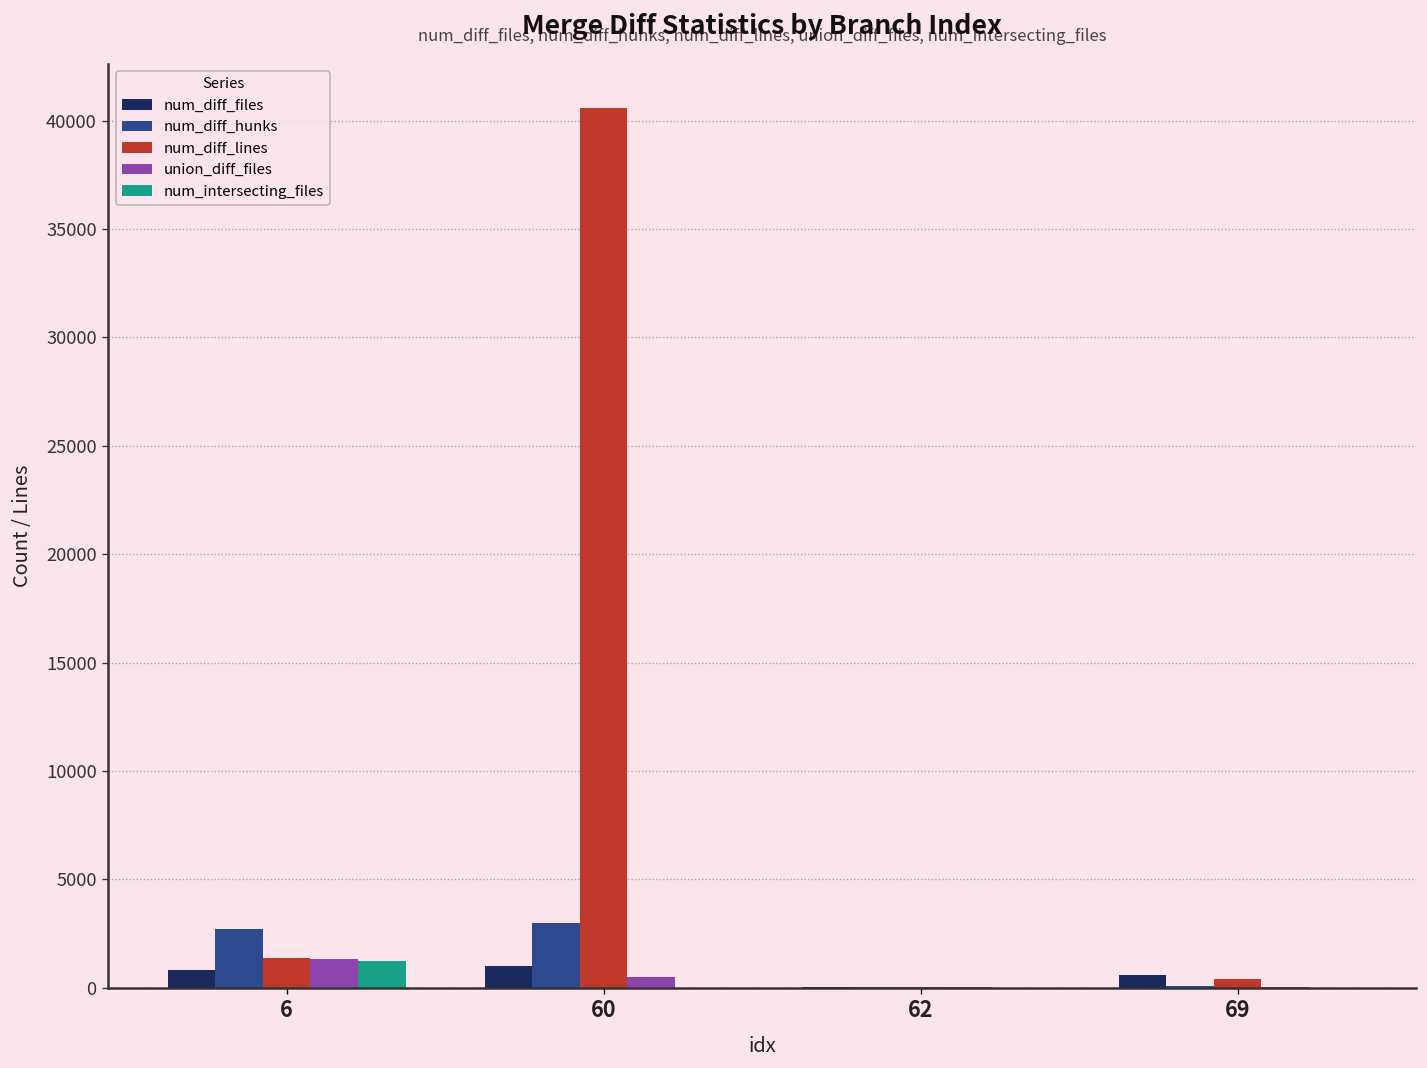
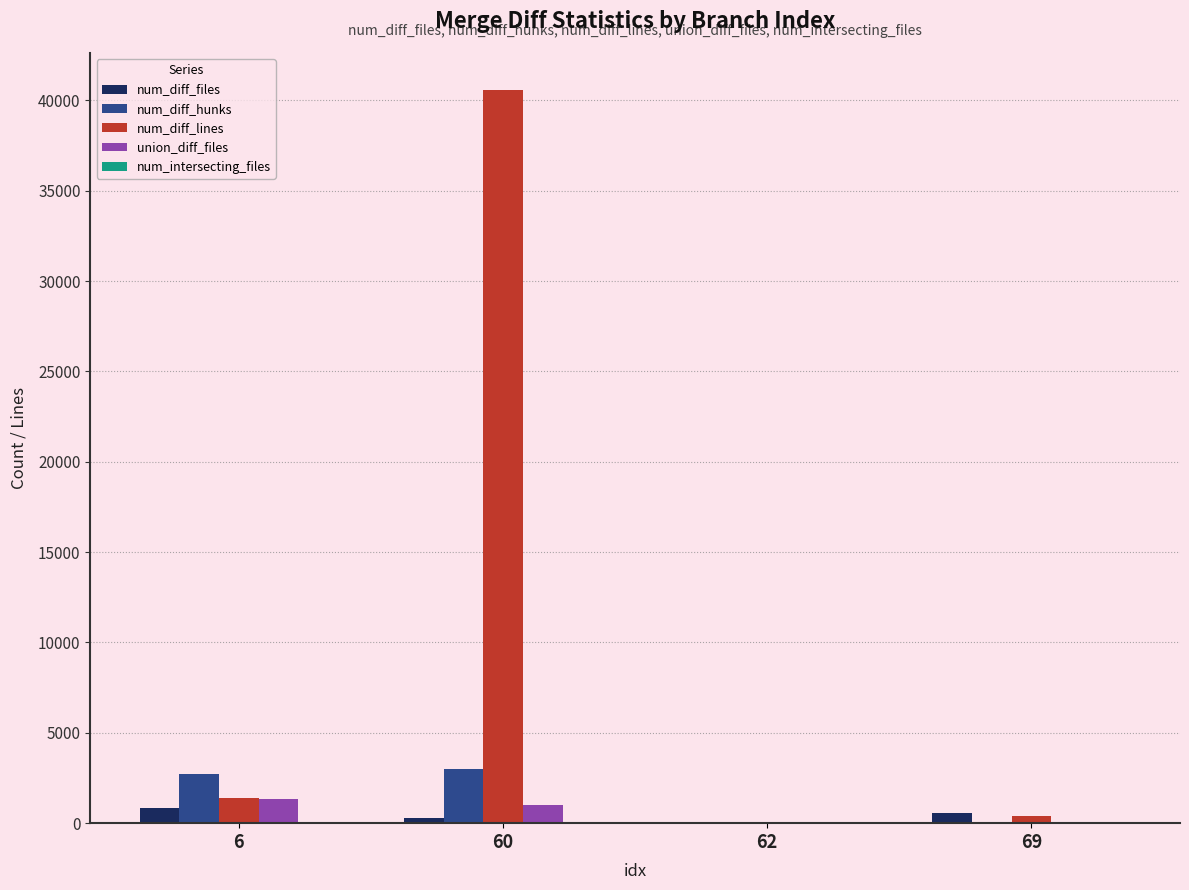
num_intersecting_files, 6: 1200 -> 0
num_diff_files, 60: 1000 -> 300
union_diff_files, 60: 500 -> 1000
